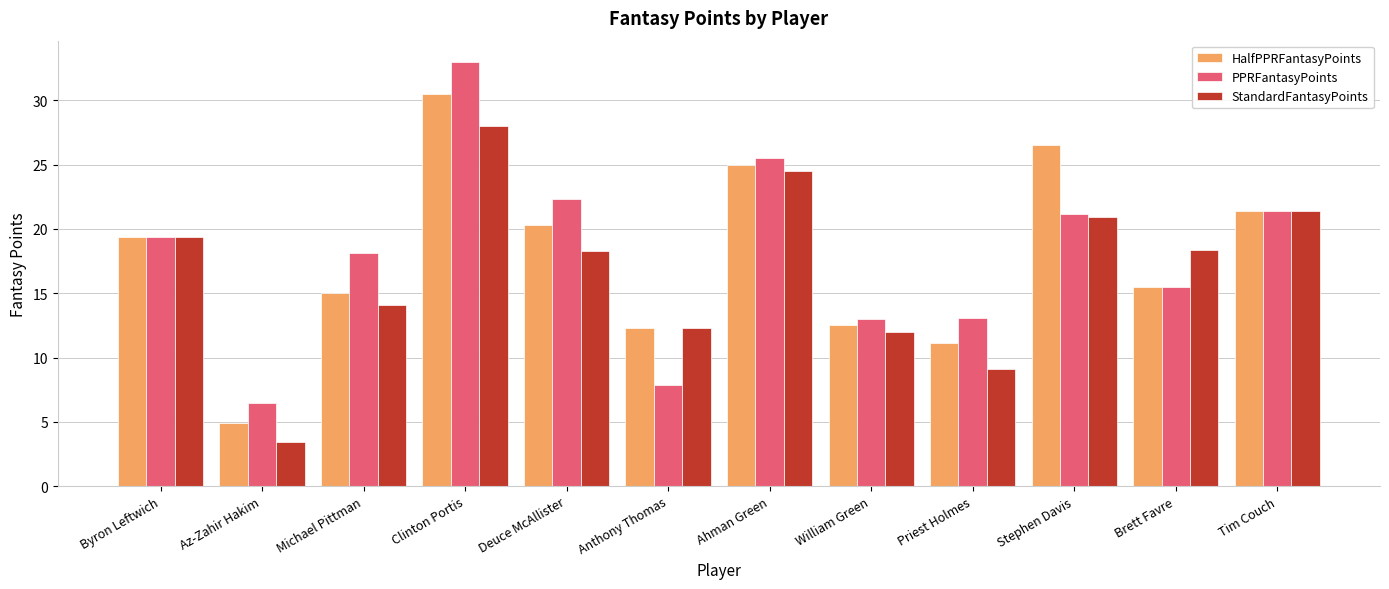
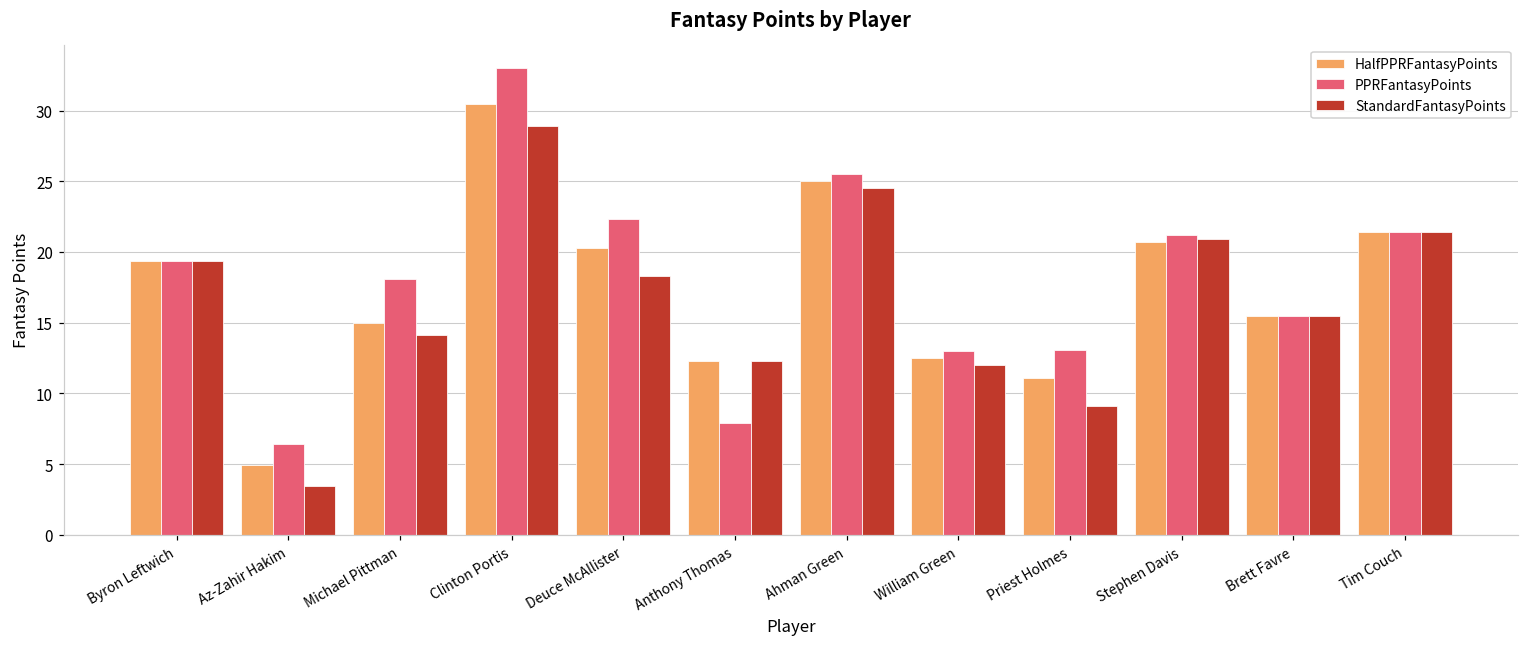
StandardFantasyPoints, Clinton Portis: 28.0 -> 28.9
HalfPPRFantasyPoints, Stephen Davis: 26.5 -> 20.7
StandardFantasyPoints, Brett Favre: 18.4 -> 15.5
